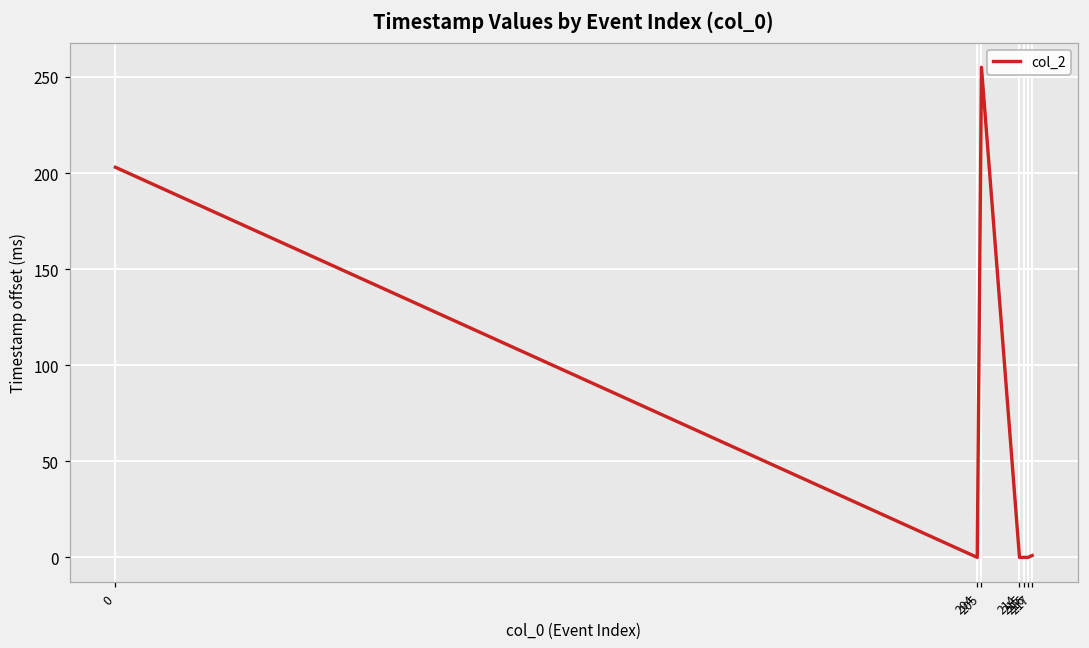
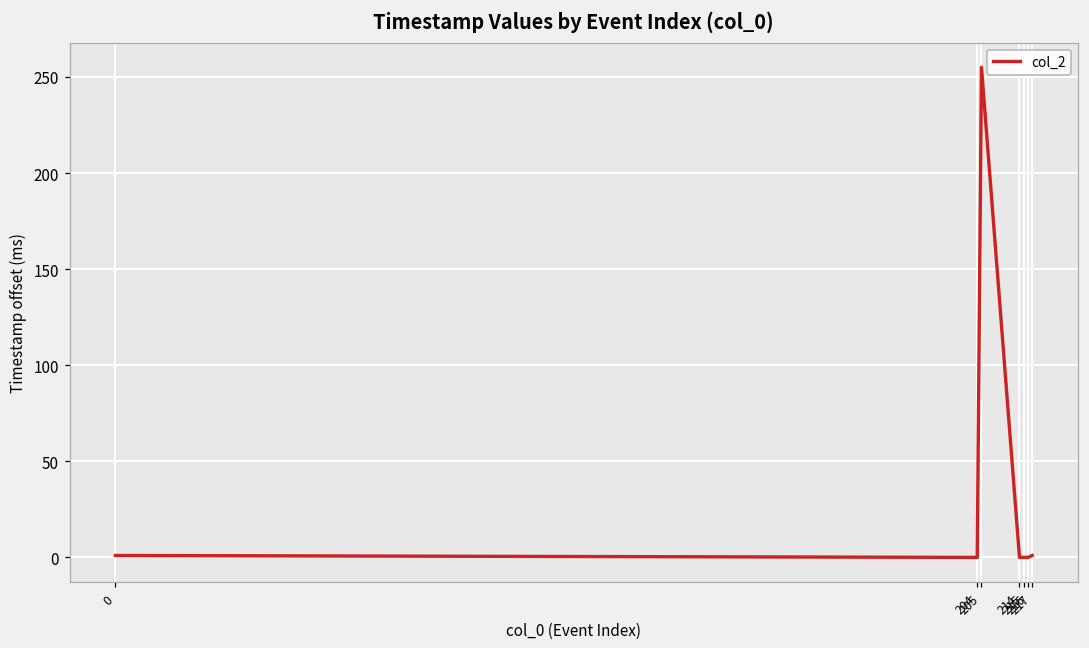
0: 203 -> 1
